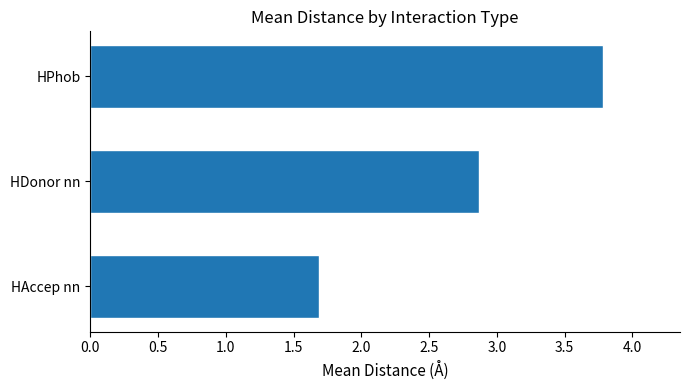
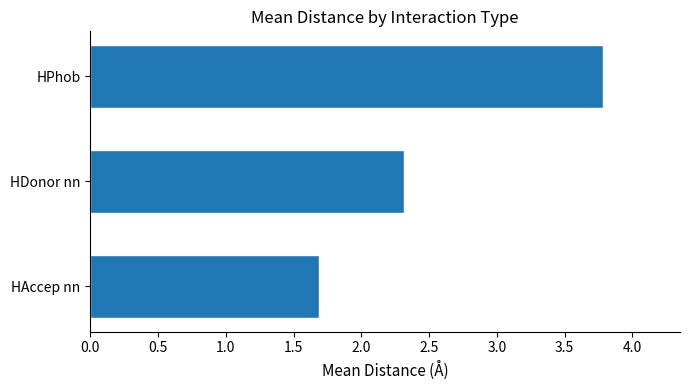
HDonor nn: 2.87 -> 2.31
